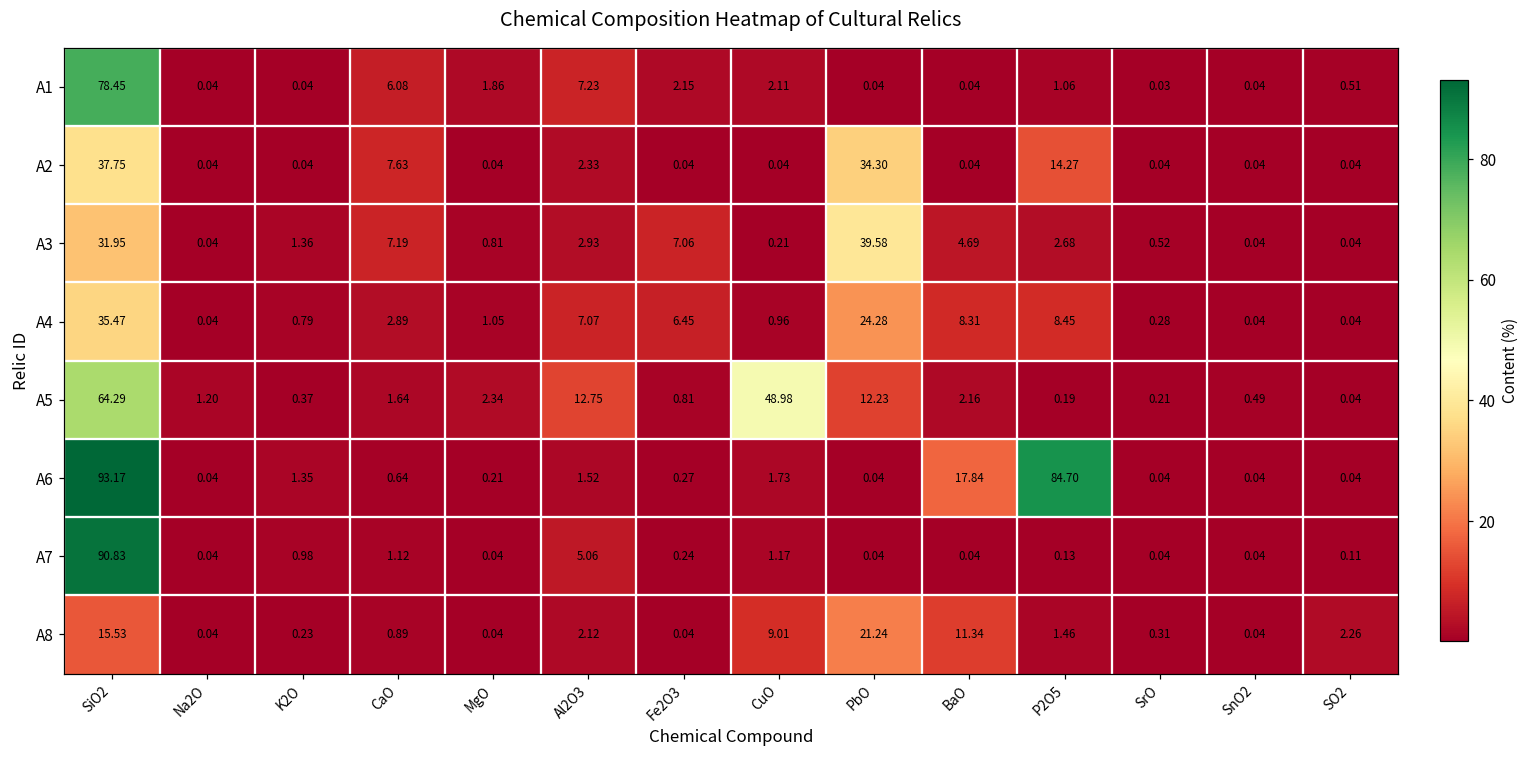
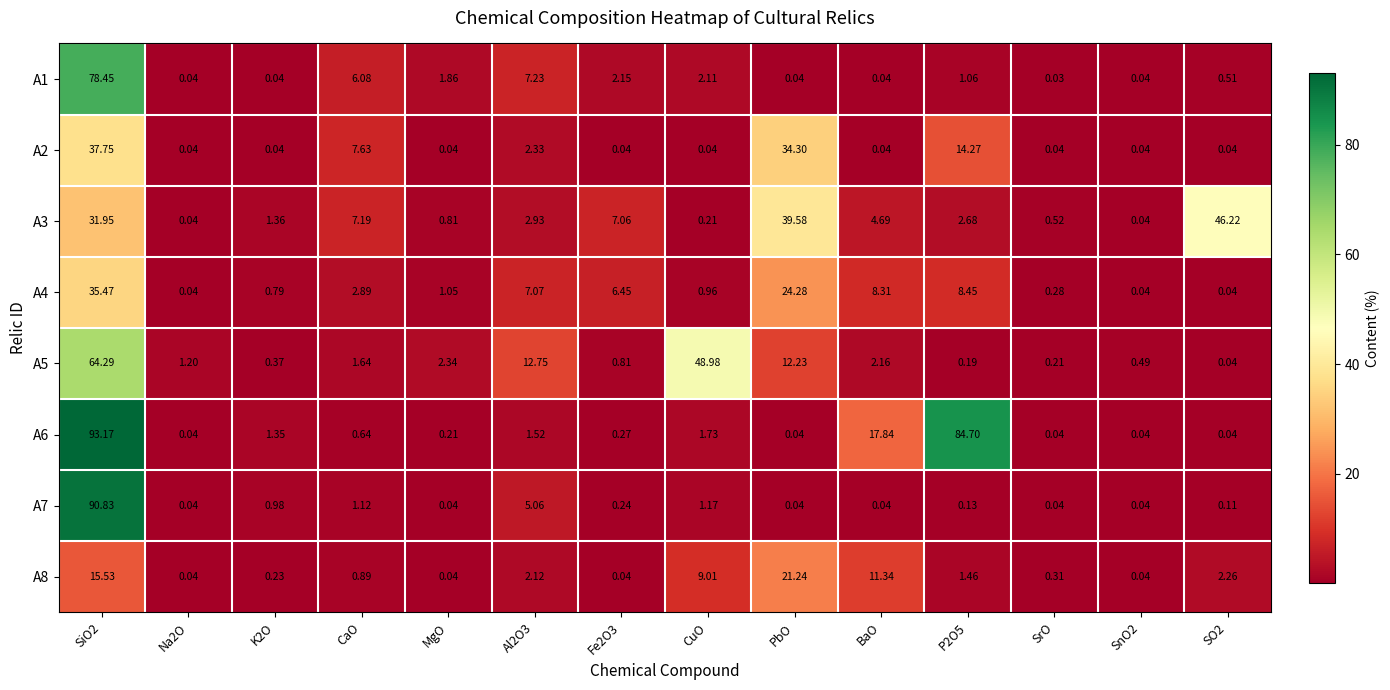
A3, SO2: 0.04 -> 46.22
